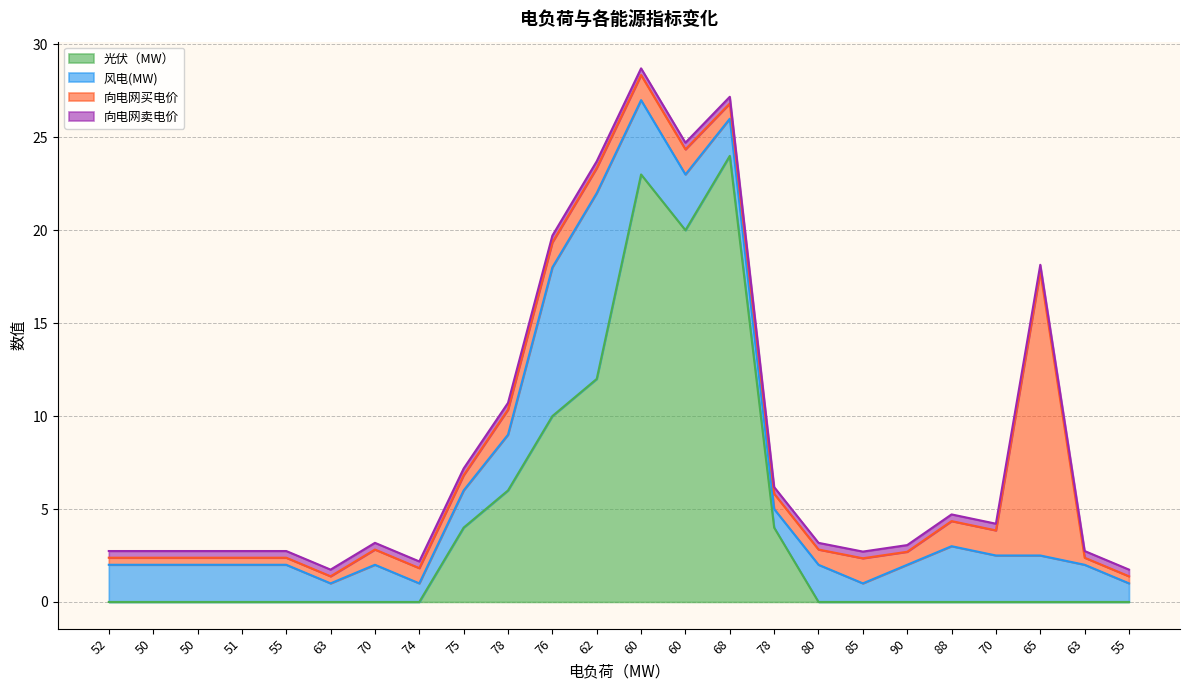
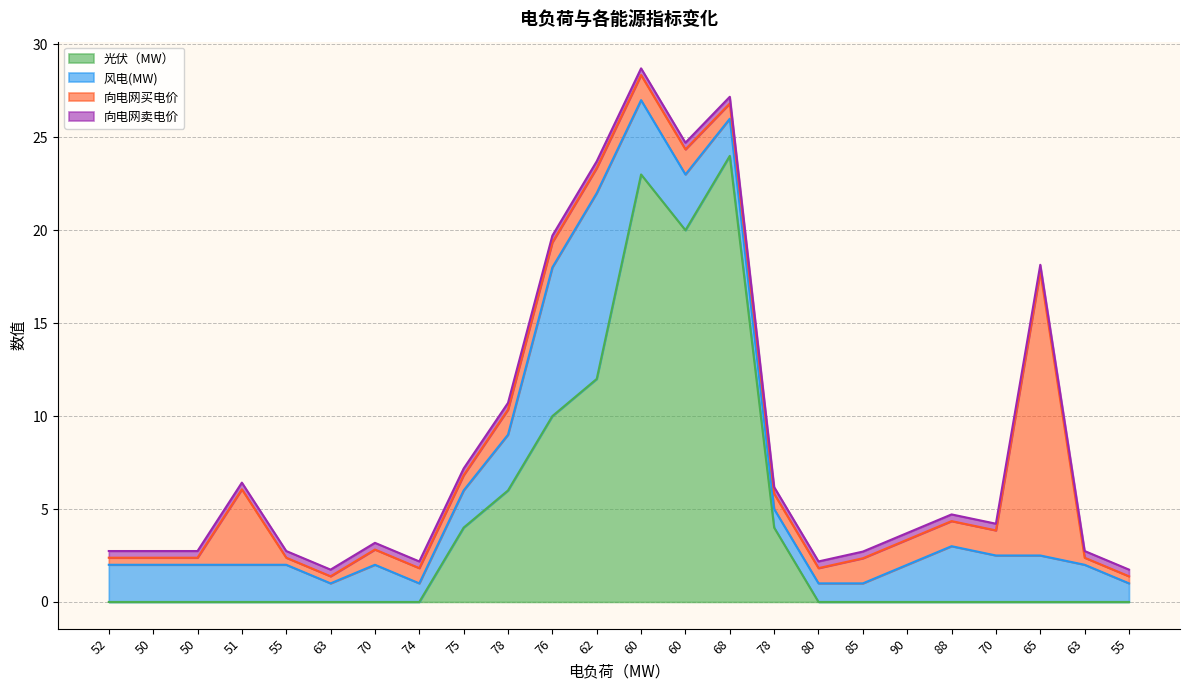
向电网买电价, 51: 0.4 -> 4.1
风电(MW), 80: 2 -> 1
向电网买电价, 90: 0.7 -> 1.4
